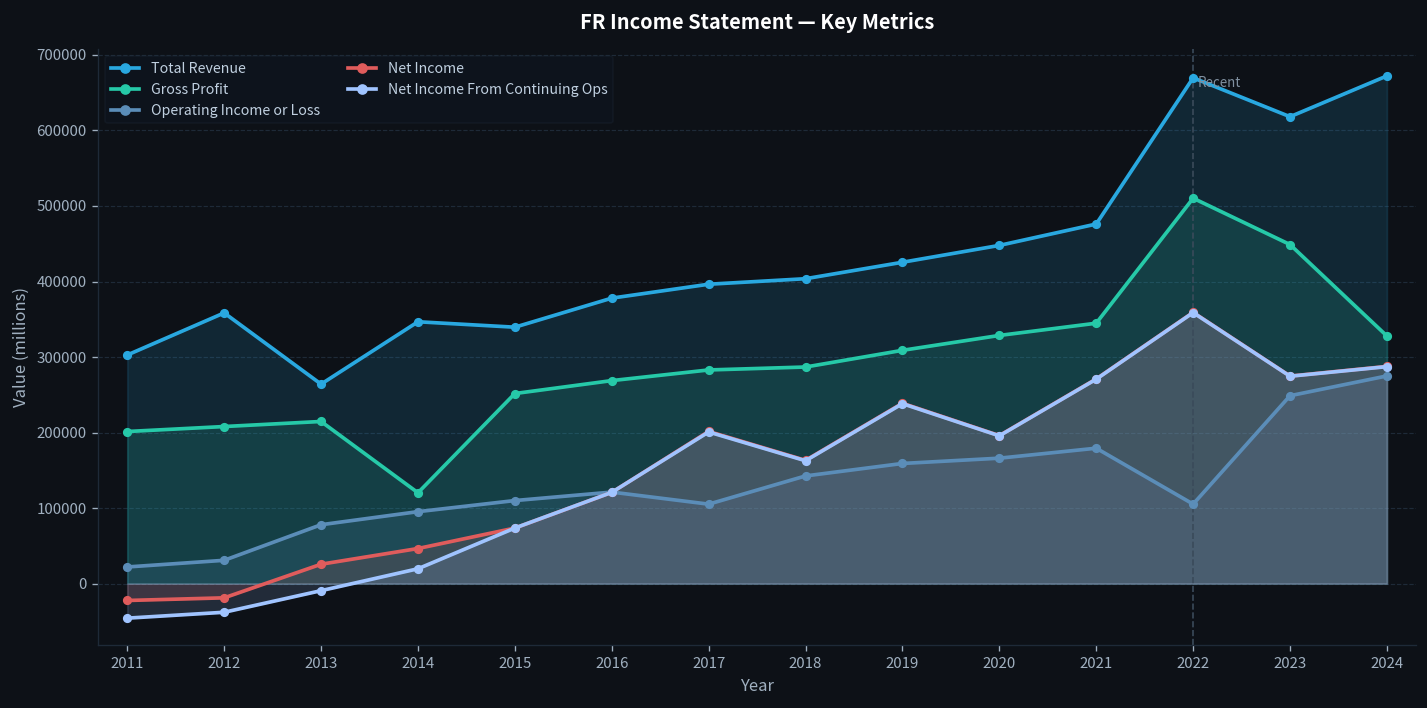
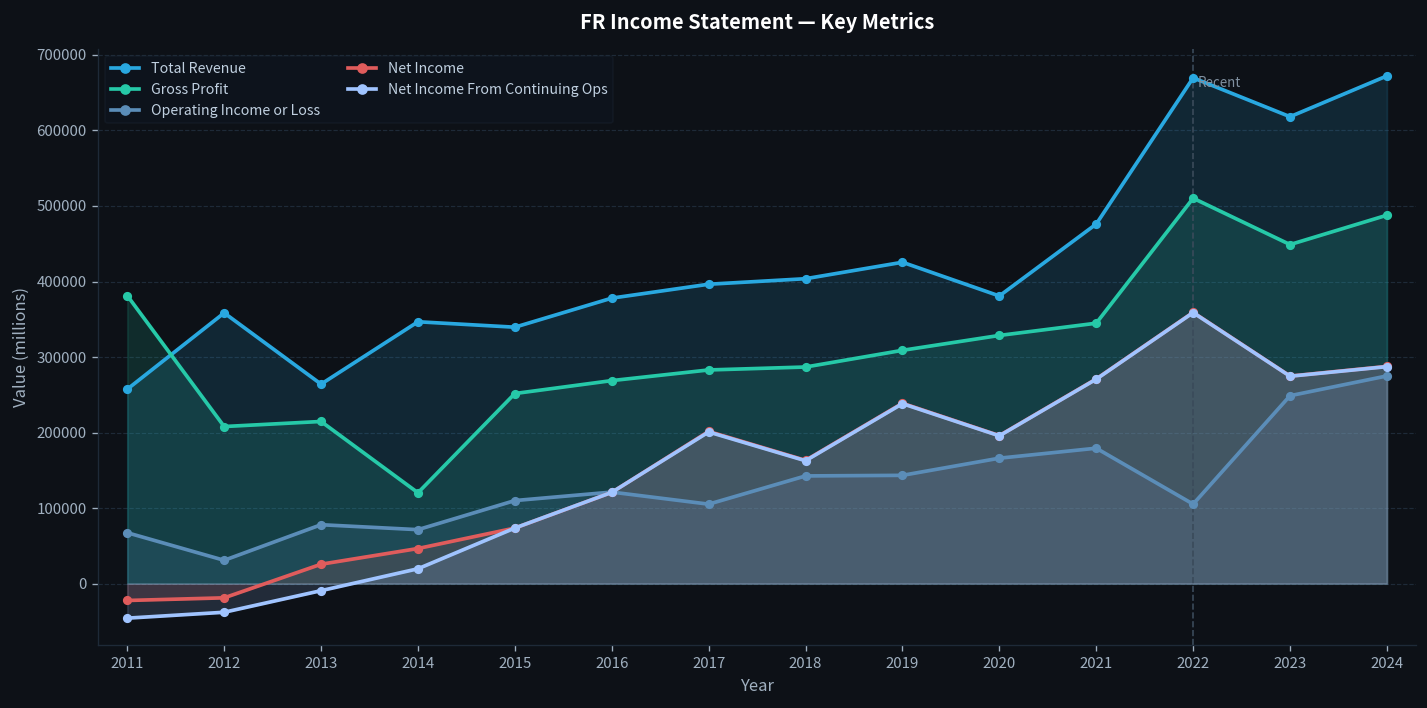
Total Revenue, 2011: 300000 -> 260000
Gross Profit, 2011: 200000 -> 380000
Operating Income or Loss, 2011: 20000 -> 70000
Operating Income or Loss, 2014: 100000 -> 70000
Operating Income or Loss, 2019: 160000 -> 140000
Total Revenue, 2020: 450000 -> 380000
Gross Profit, 2024: 330000 -> 490000
